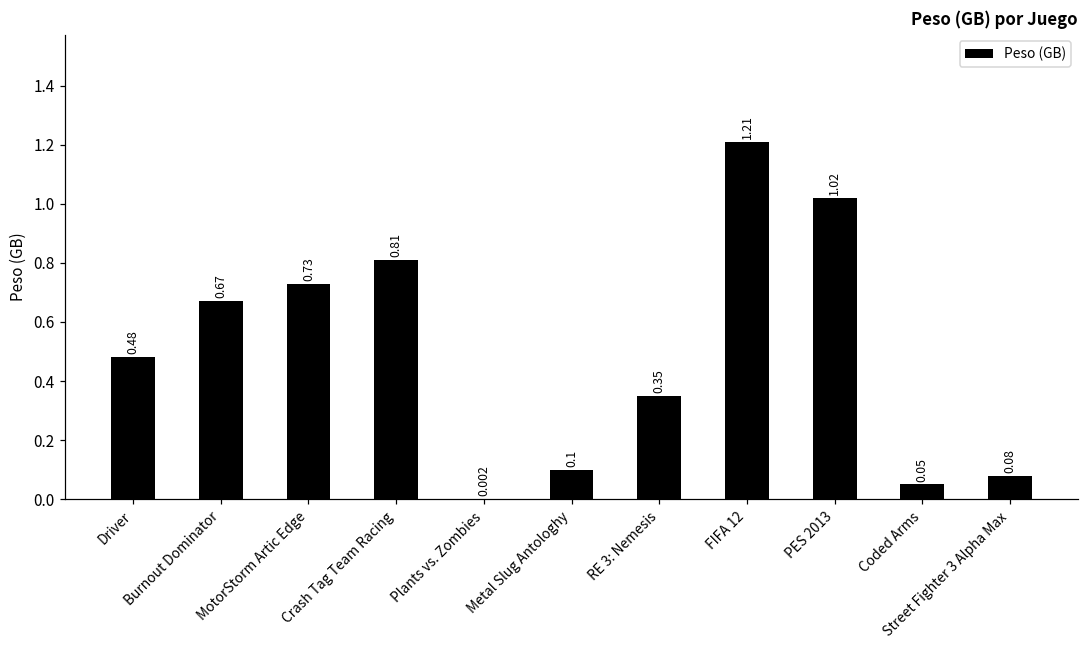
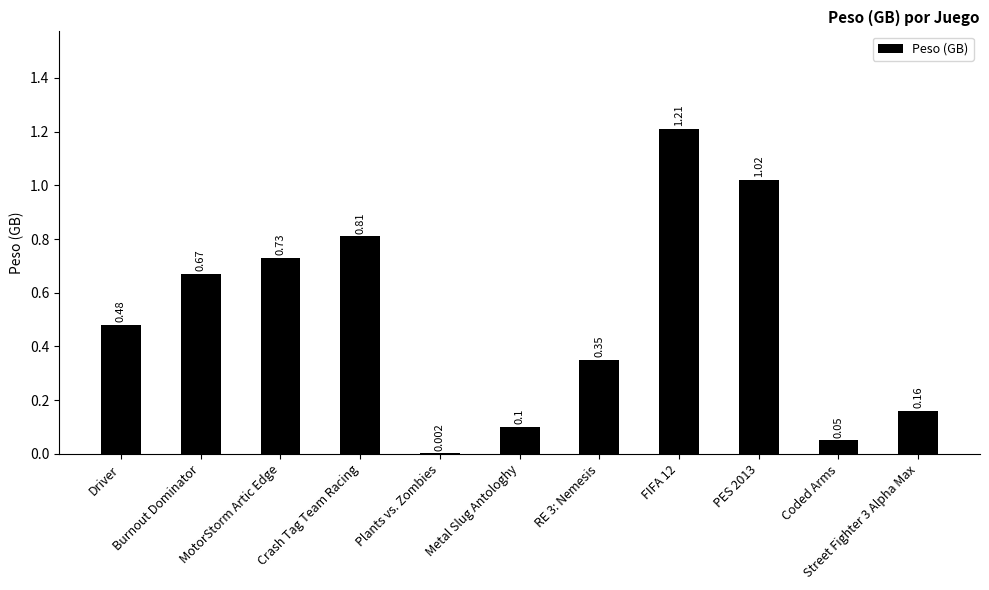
Street Fighter 3 Alpha Max: 0.08 -> 0.16
